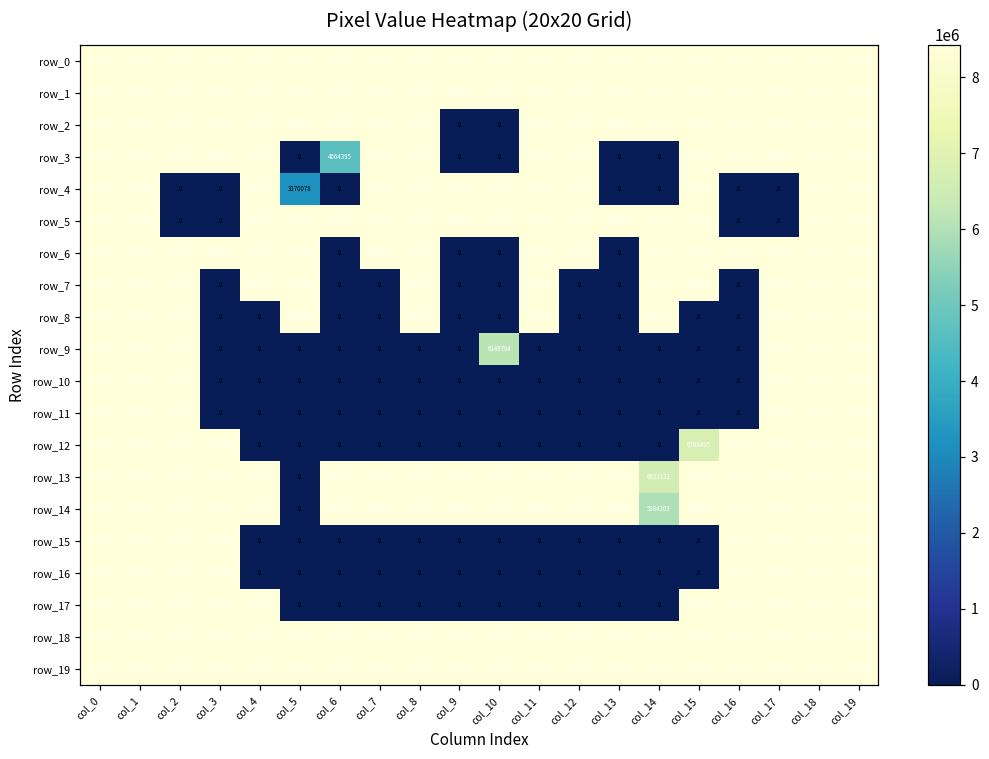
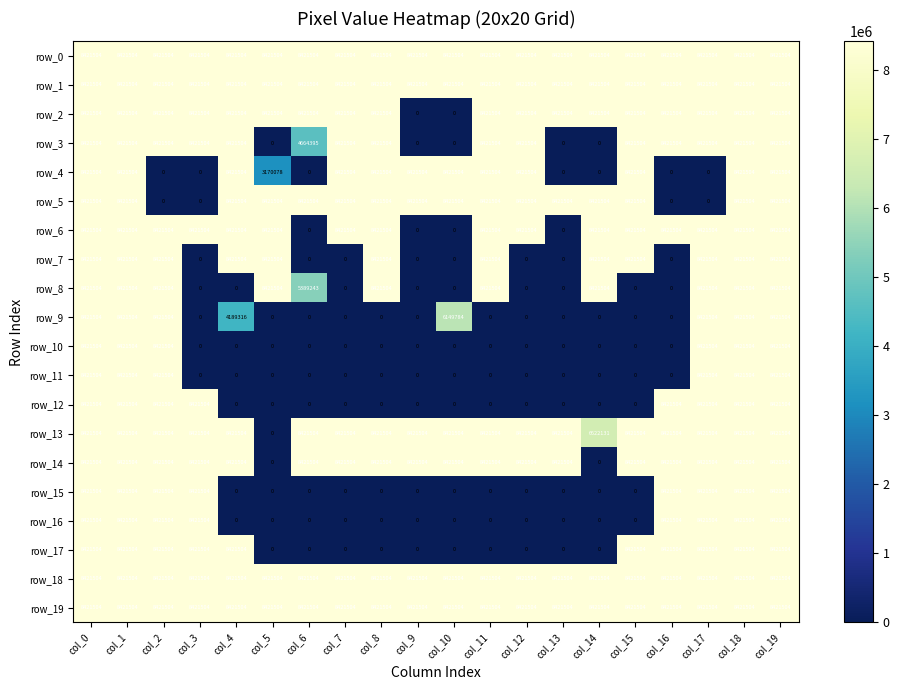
row_8, col_6: 0 -> 5389243
row_9, col_4: 0 -> 4189316
row_12, col_15: 6768495 -> 0
row_14, col_14: 5984303 -> 0
